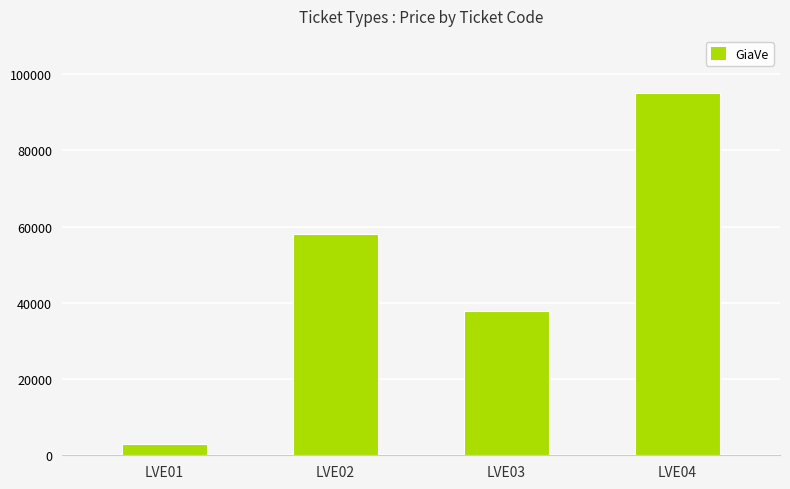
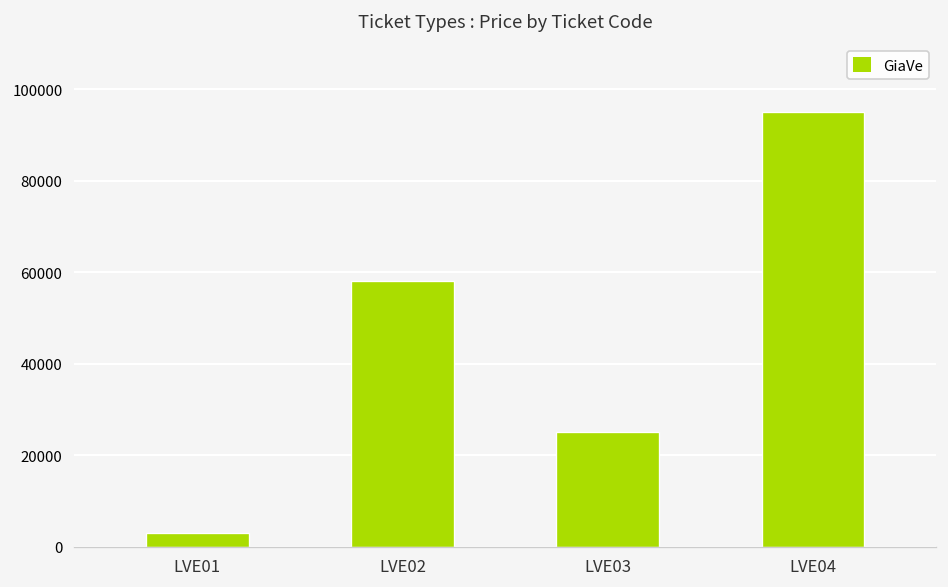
LVE03: 38000 -> 25000
